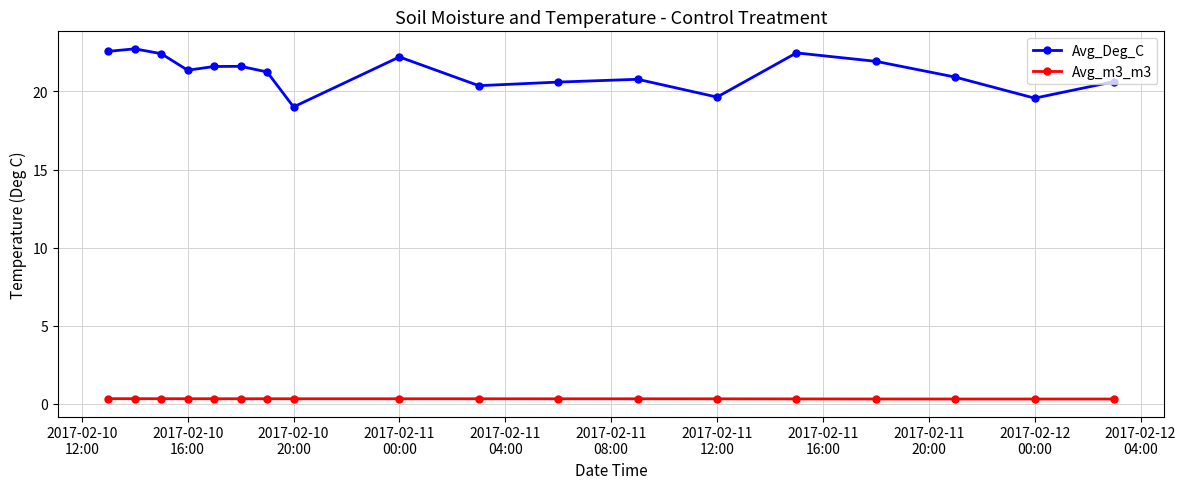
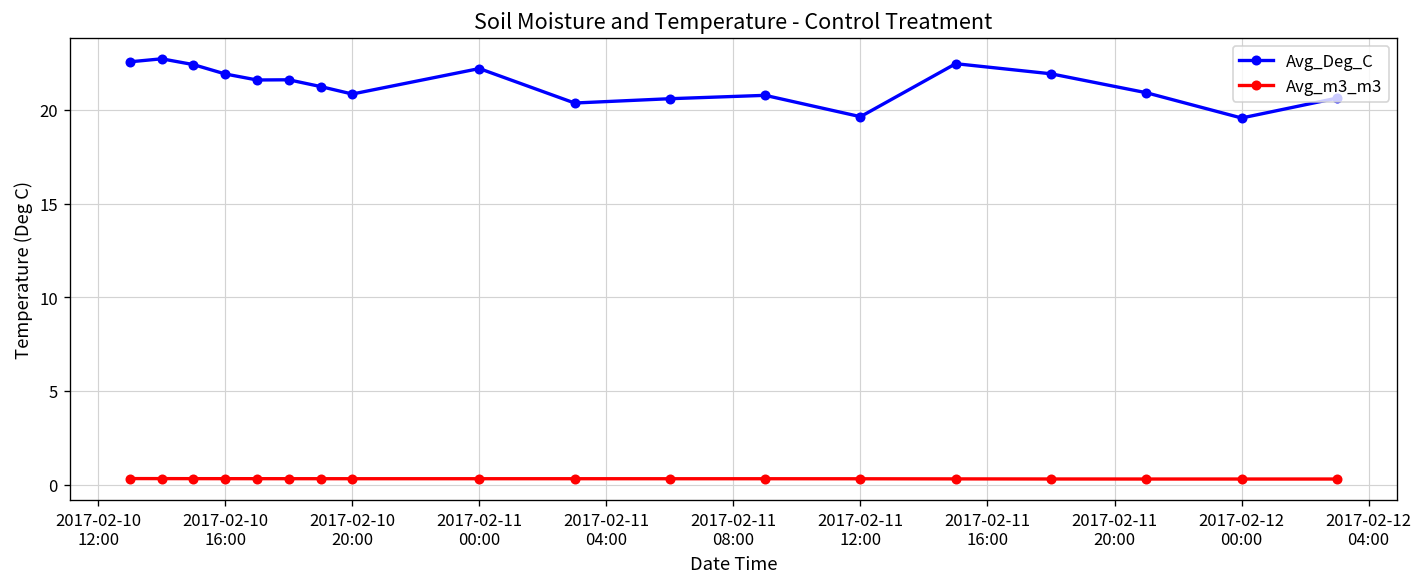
Avg_Deg_C, 2017-02-10 16:00: 21.4 -> 21.9
Avg_Deg_C, 2017-02-10 20:00: 19.0 -> 20.9
